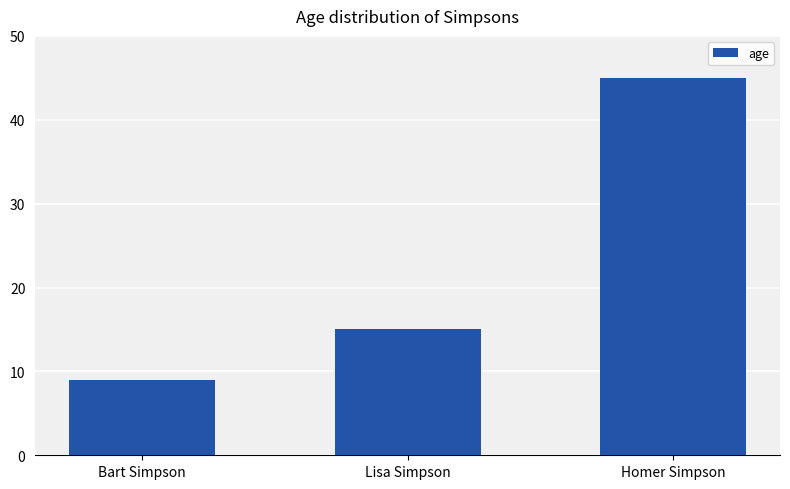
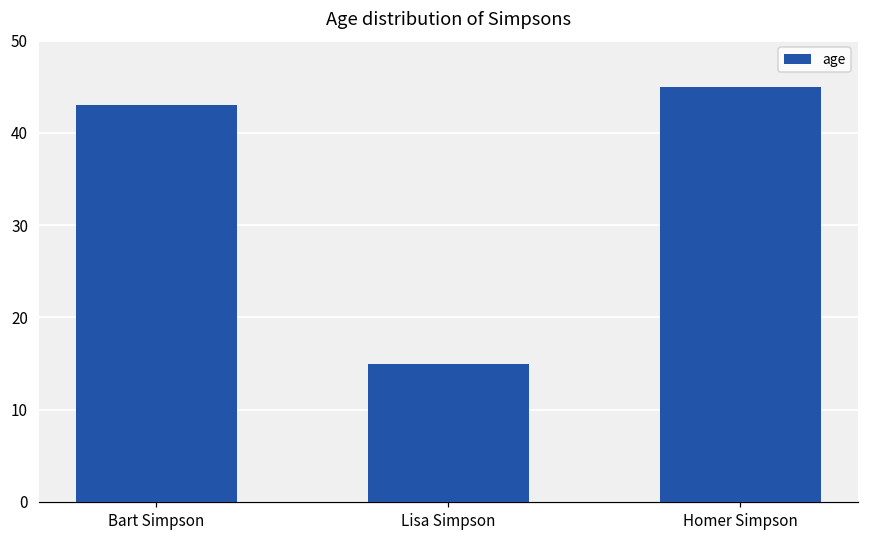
Bart Simpson: 9 -> 43
